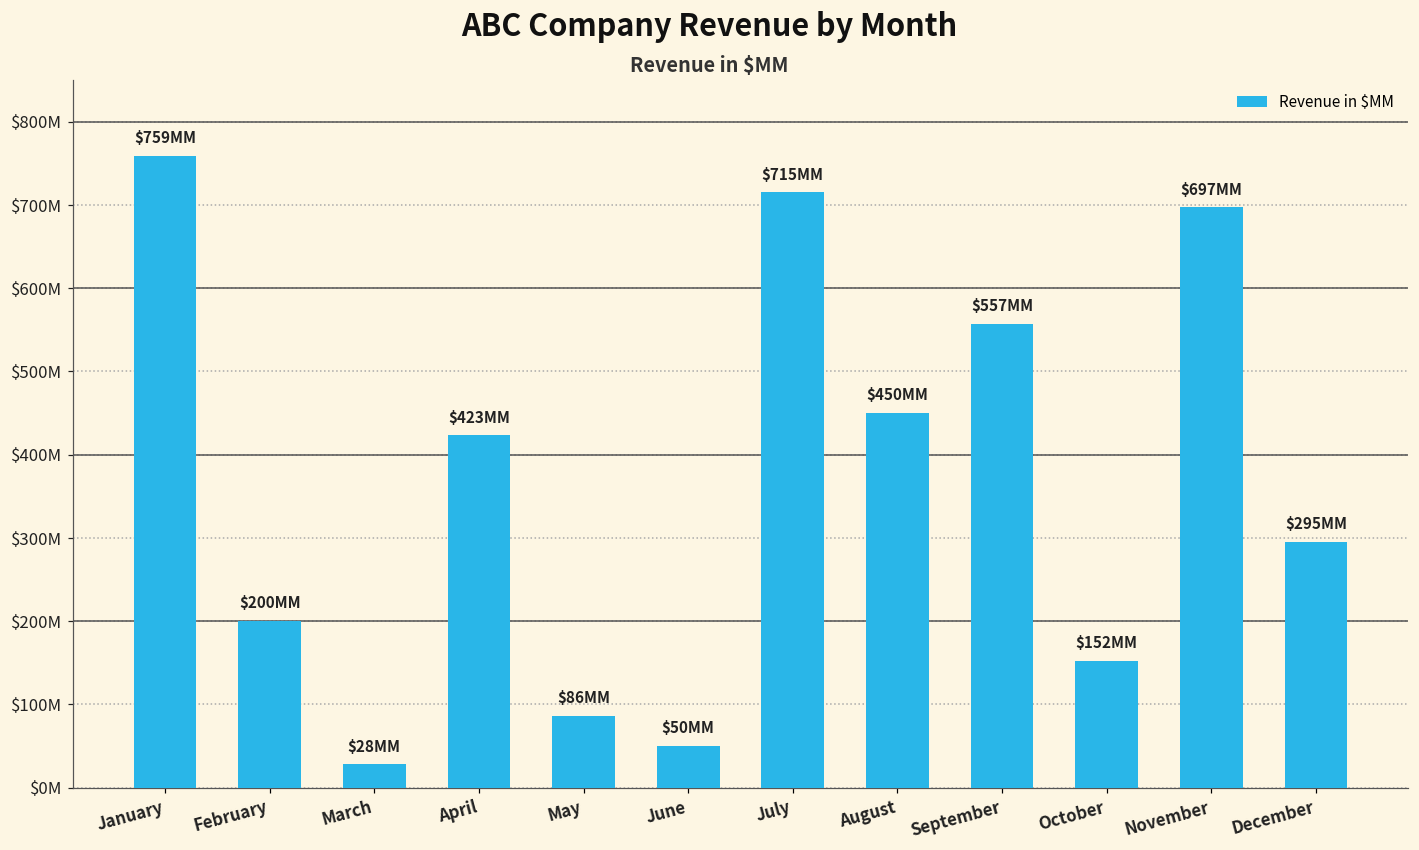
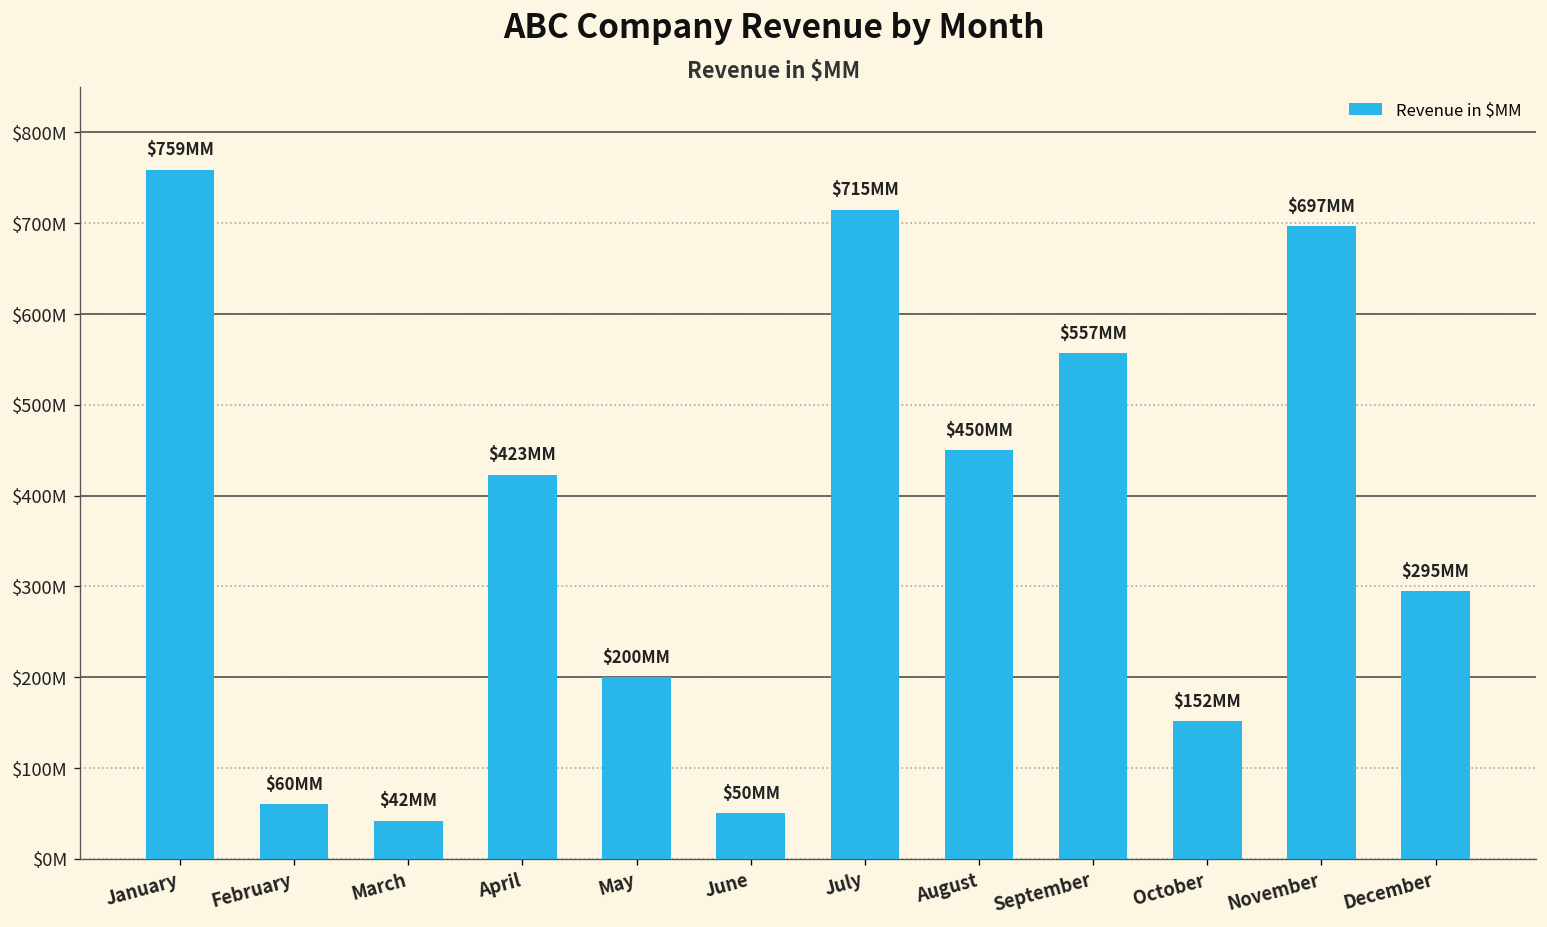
February: $200 -> $60
March: $28 -> $42
May: $86 -> $200
